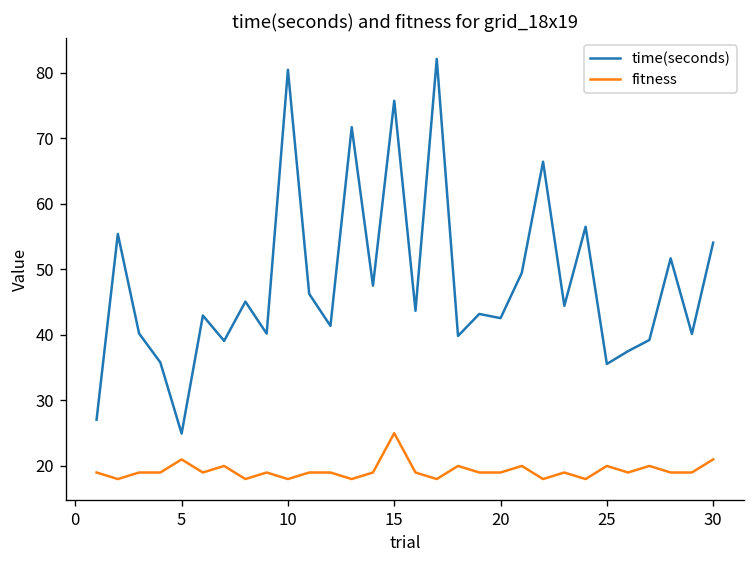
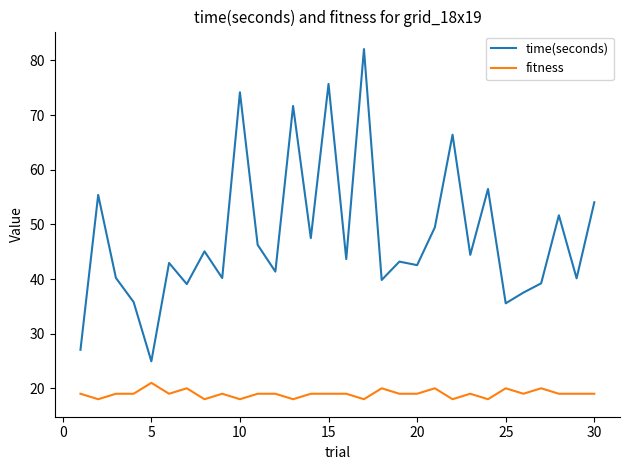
time(seconds), 10: 80 -> 74
fitness, 15: 25 -> 19
fitness, 30: 21 -> 19
